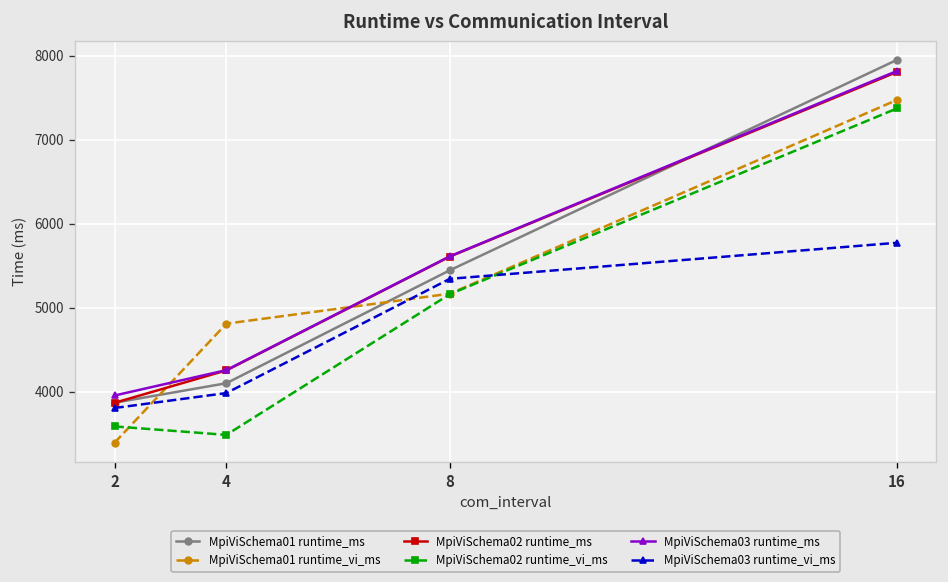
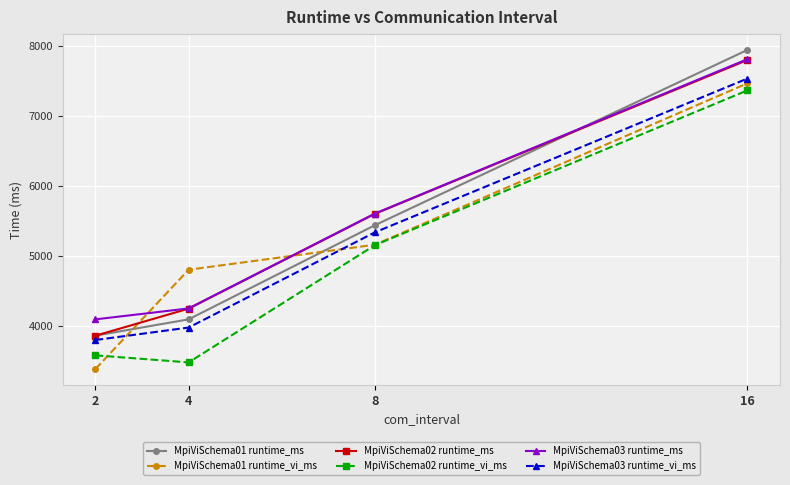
MpiViSchema03 runtime_ms, 2: 4000 -> 4100
MpiViSchema03 runtime_vi_ms, 16: 5800 -> 7500
